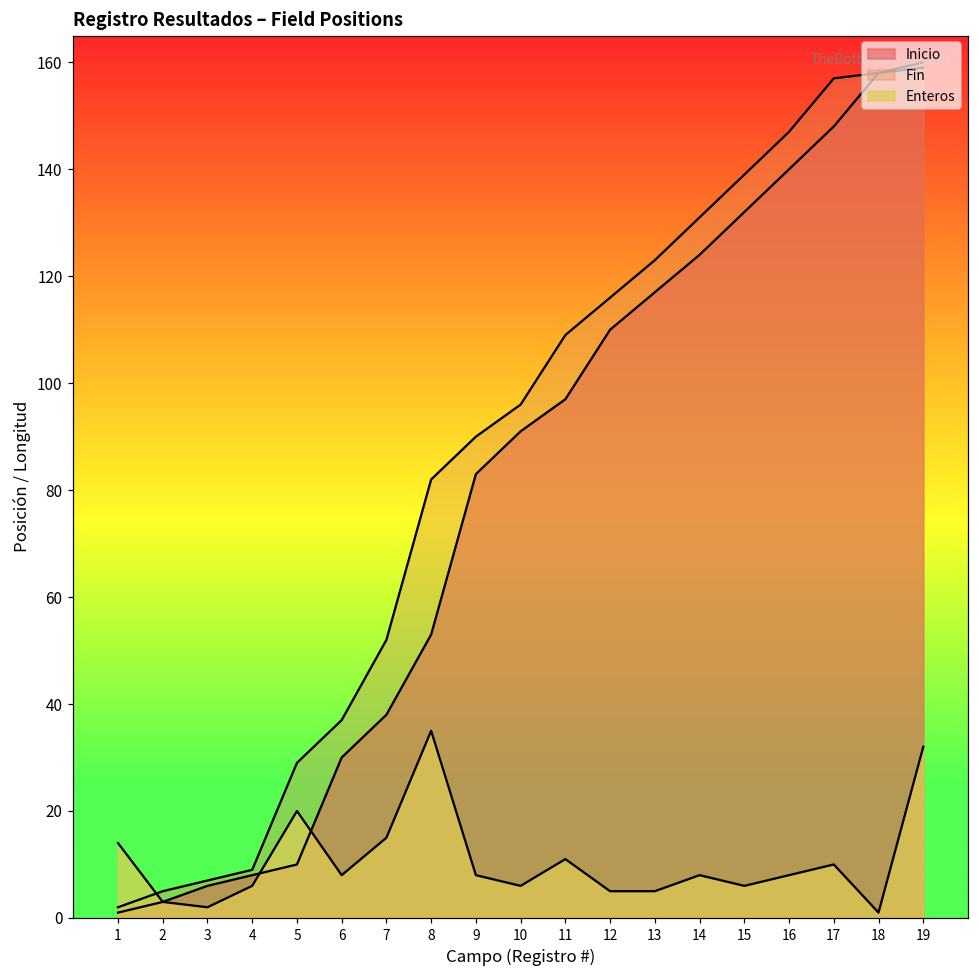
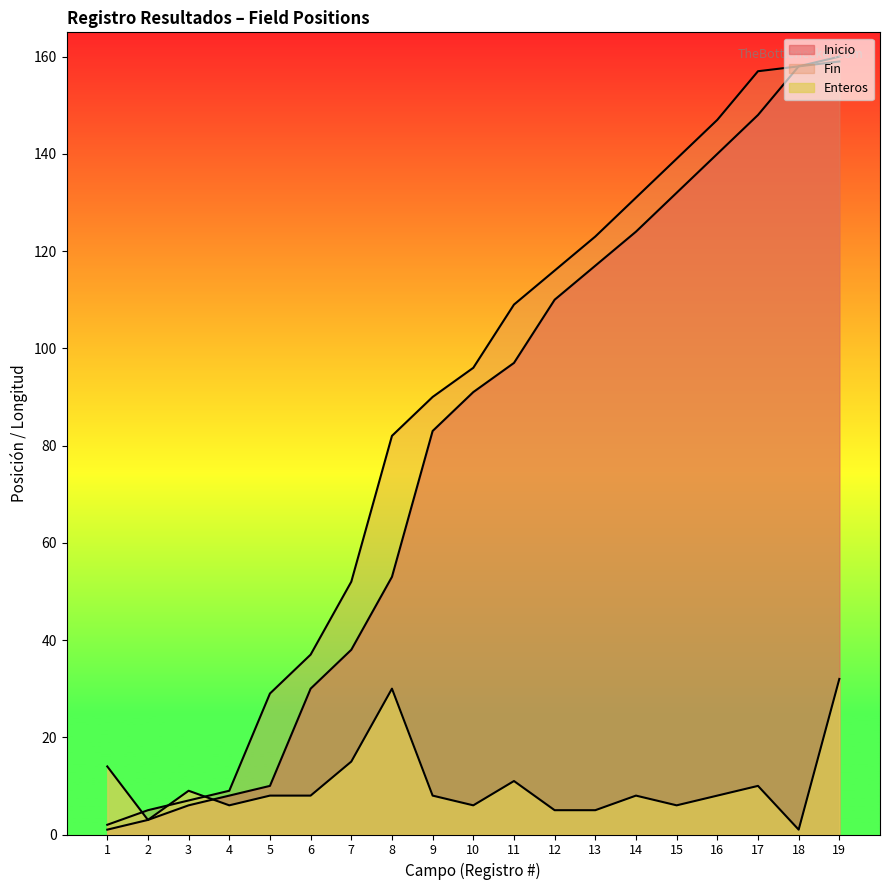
Enteros, 3: 2 -> 9
Enteros, 5: 20 -> 8
Enteros, 8: 35 -> 30
